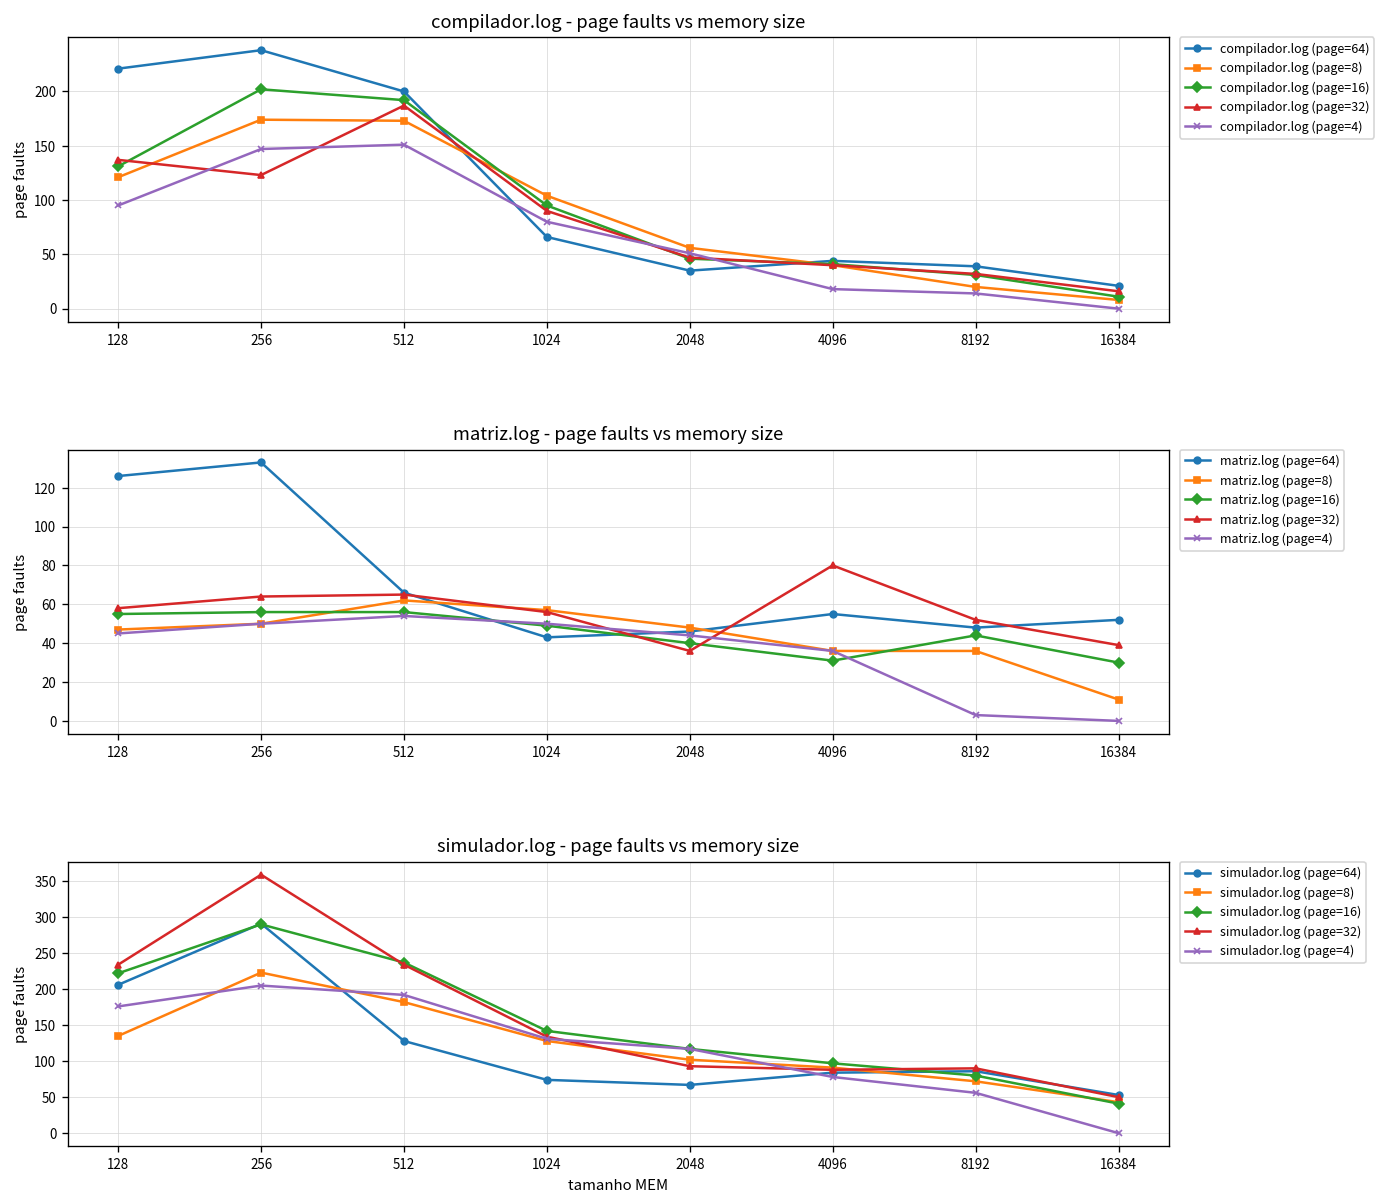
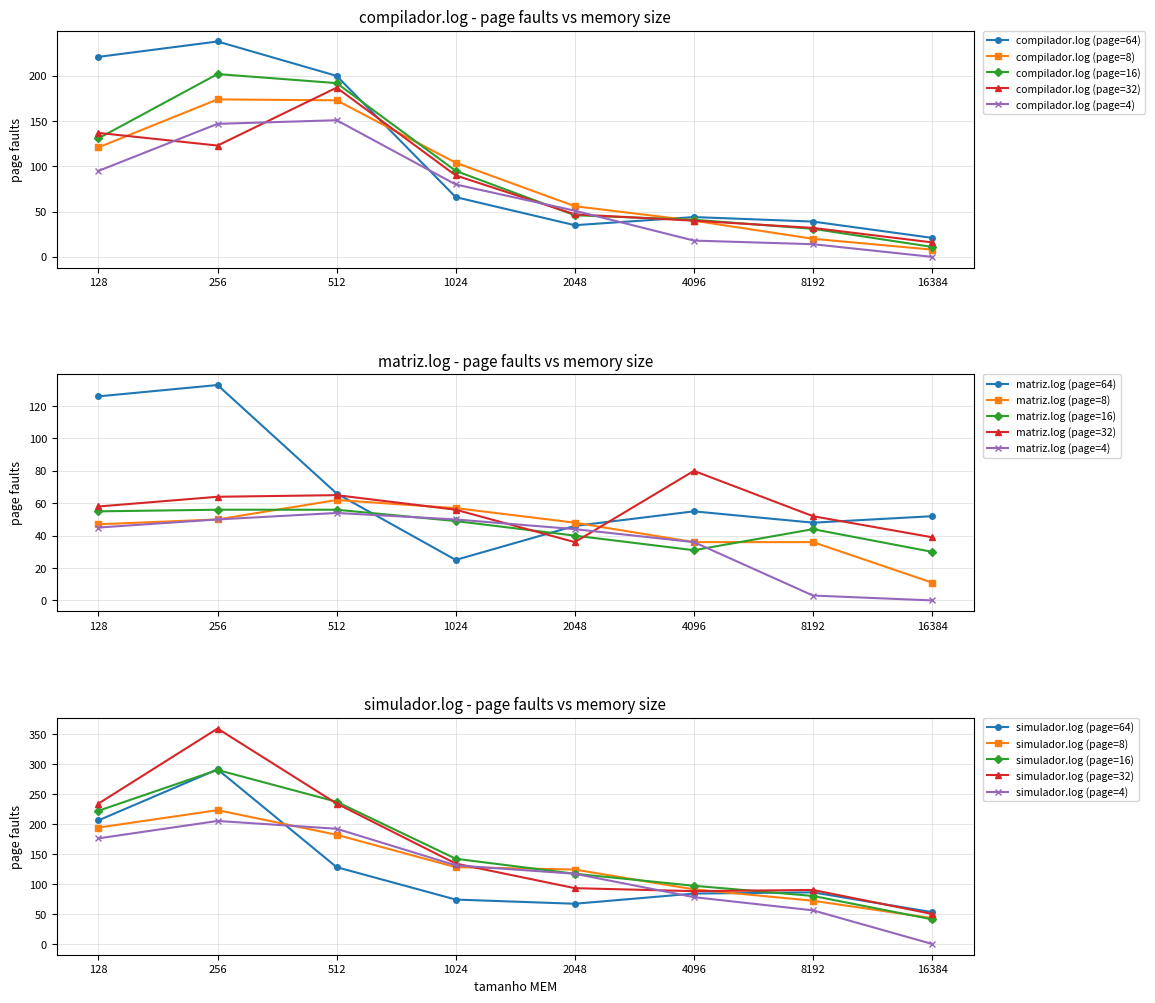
matriz.log - page faults vs memory size, matriz.log (page=64), 1024: 43 -> 25
simulador.log - page faults vs memory size, simulador.log (page=8), 128: 140 -> 190
simulador.log - page faults vs memory size, simulador.log (page=8), 2048: 100 -> 120
